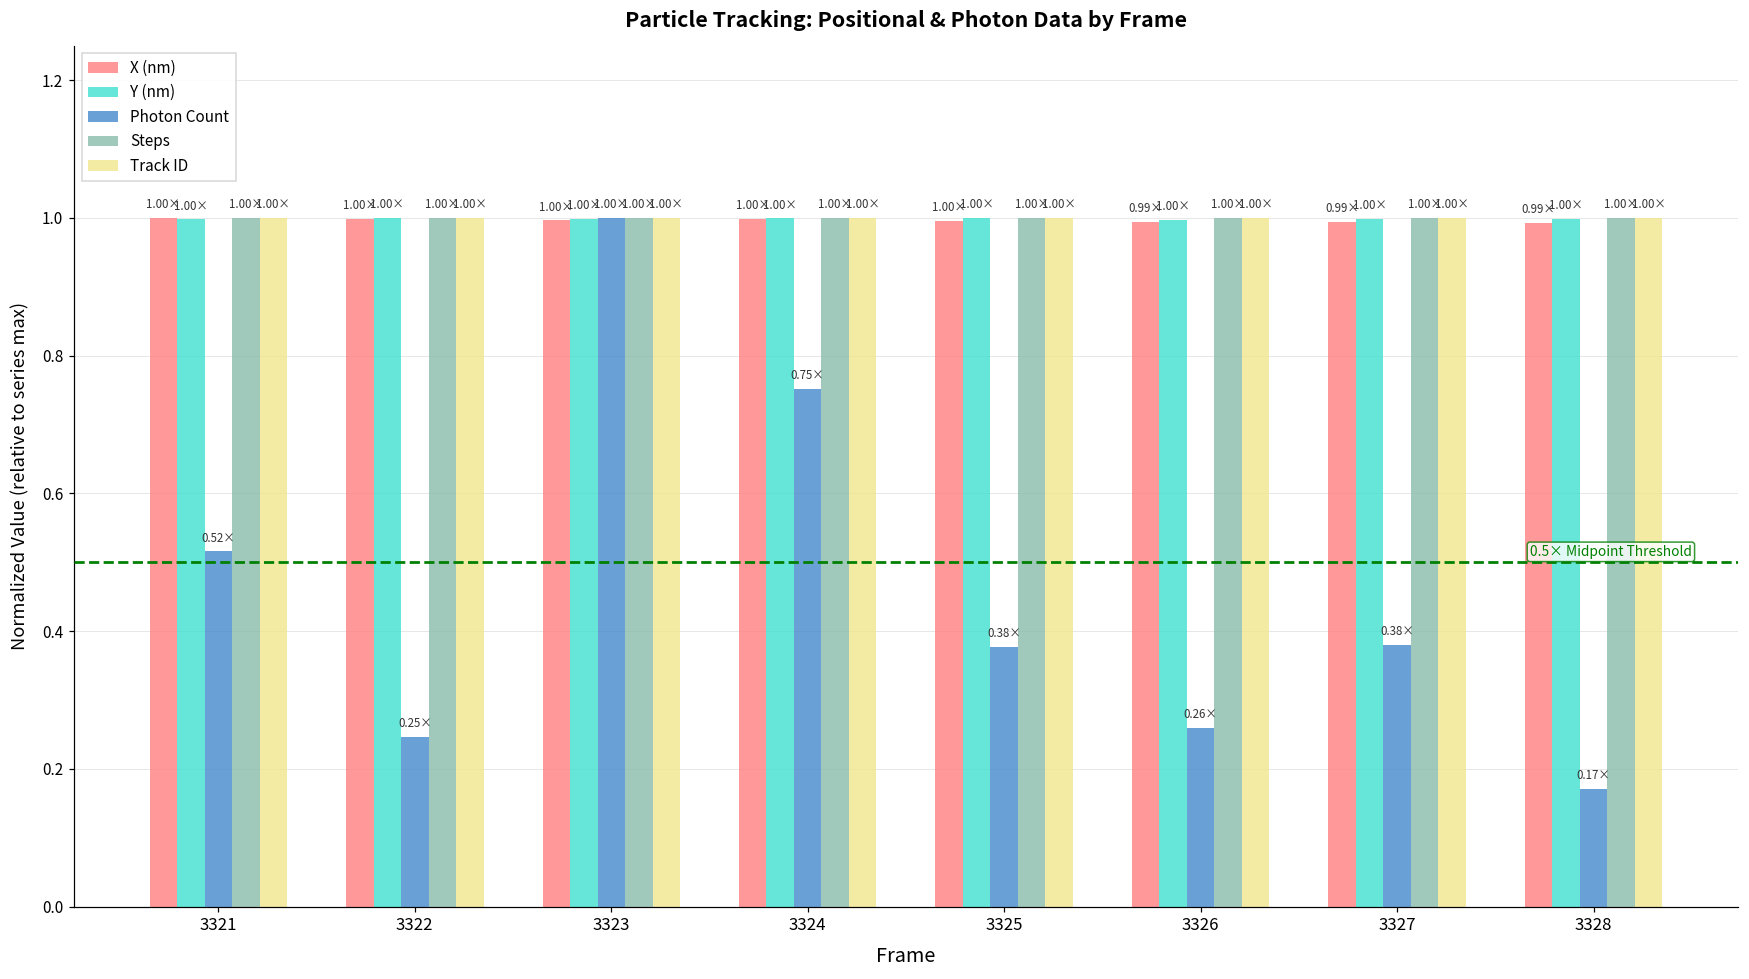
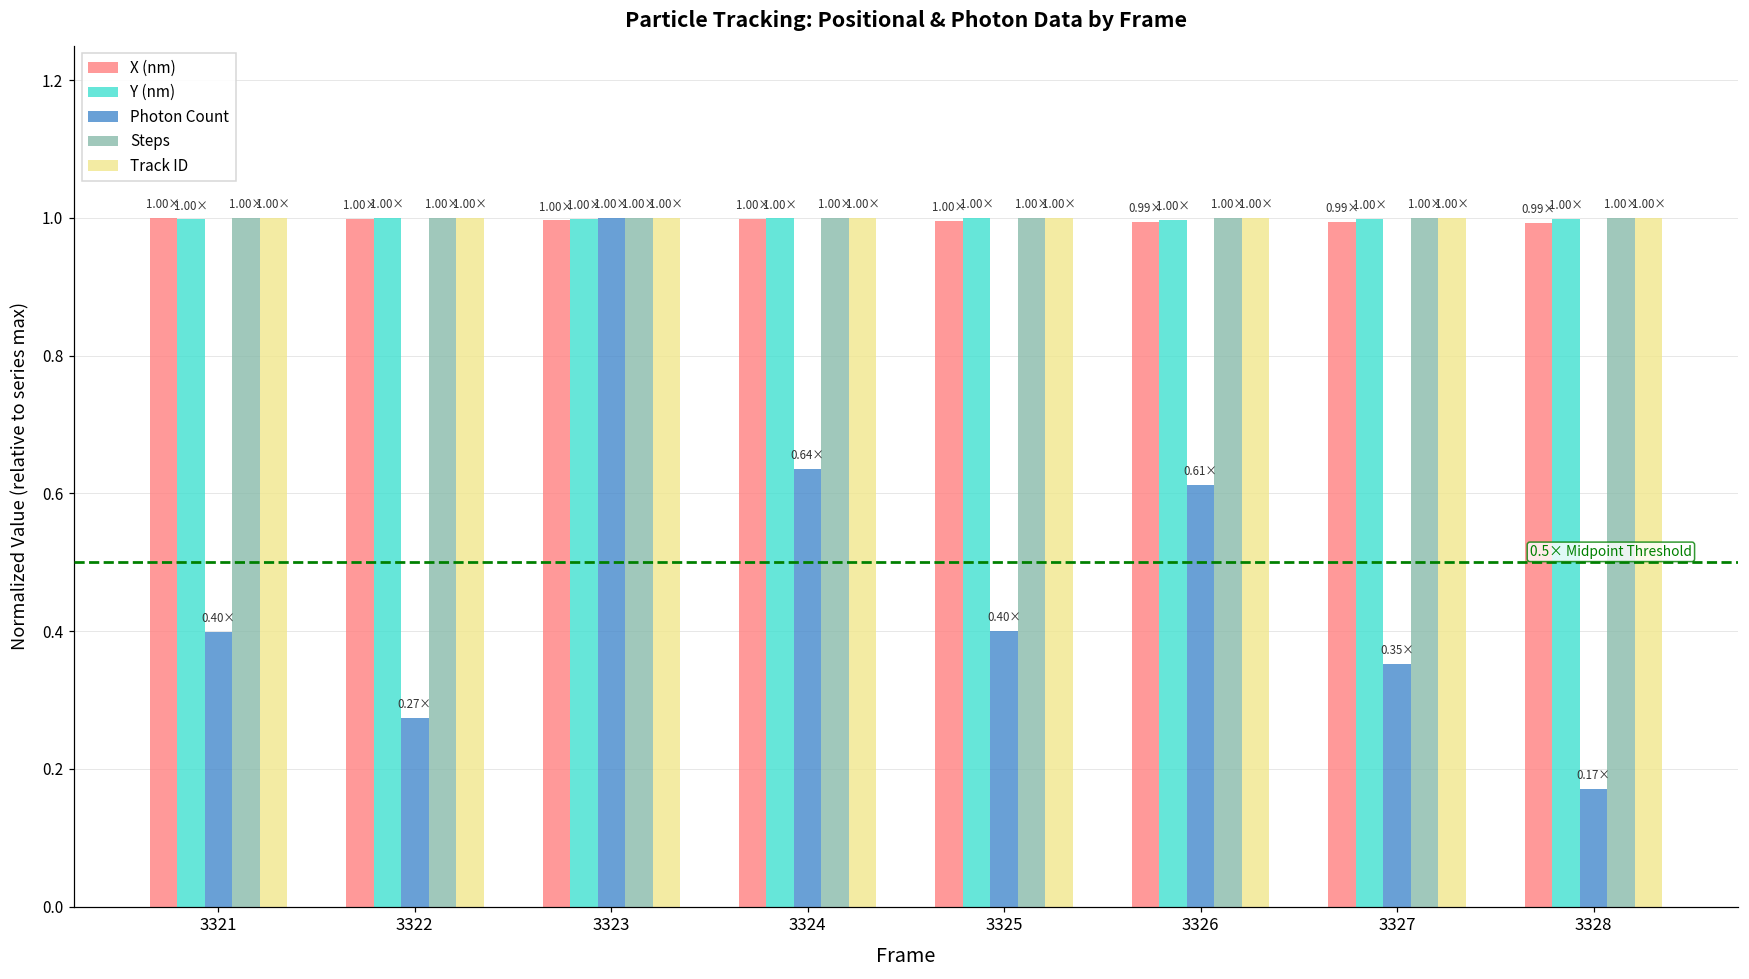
Photon Count, 3321: 0.52× -> 0.40×
Photon Count, 3322: 0.25× -> 0.27×
Photon Count, 3324: 0.75× -> 0.64×
Photon Count, 3325: 0.38× -> 0.40×
Photon Count, 3326: 0.26× -> 0.61×
Photon Count, 3327: 0.38× -> 0.35×
